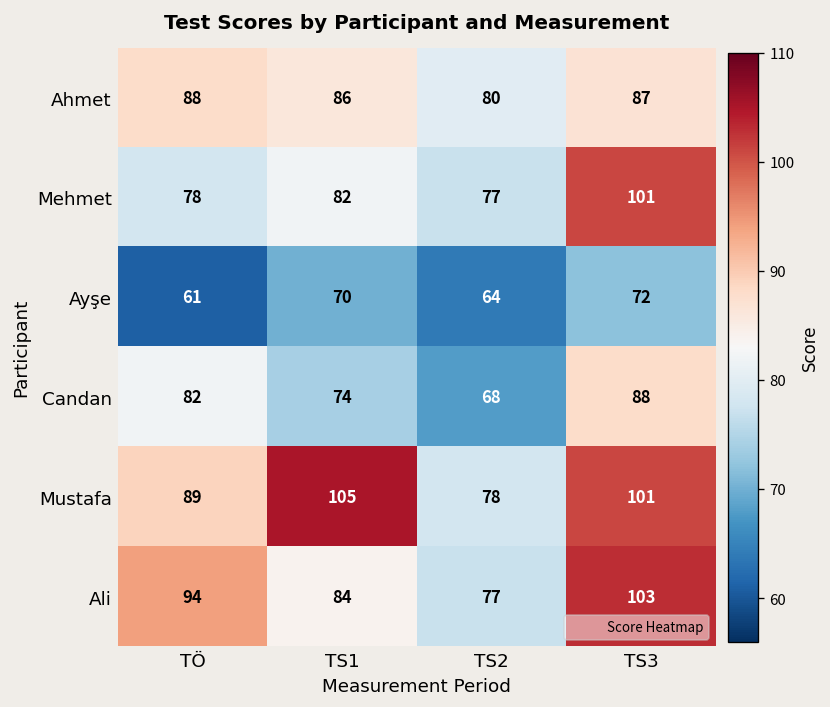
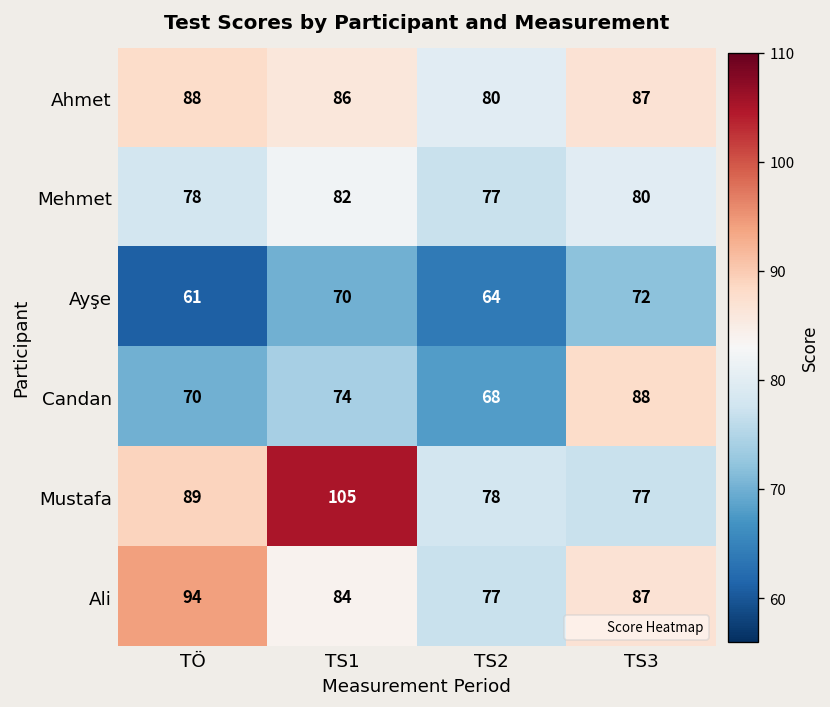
Mehmet, TS3: 101 -> 80
Candan, TÖ: 82 -> 70
Mustafa, TS3: 101 -> 77
Ali, TS3: 103 -> 87
